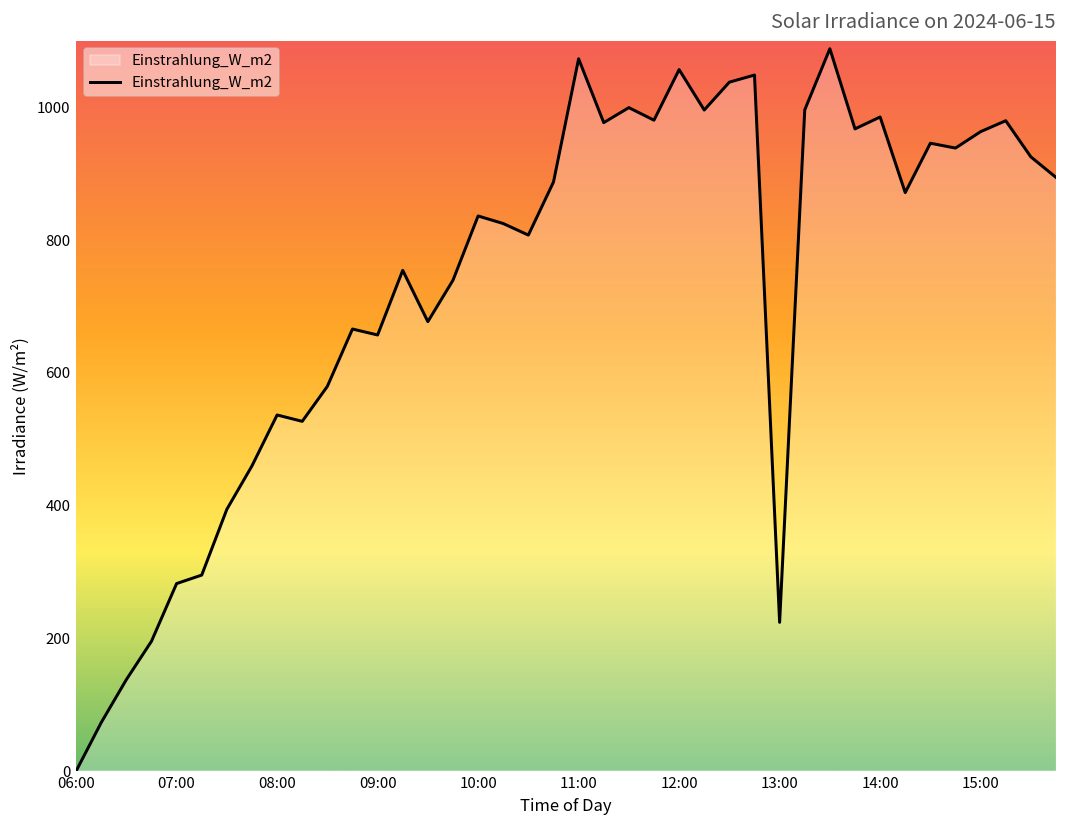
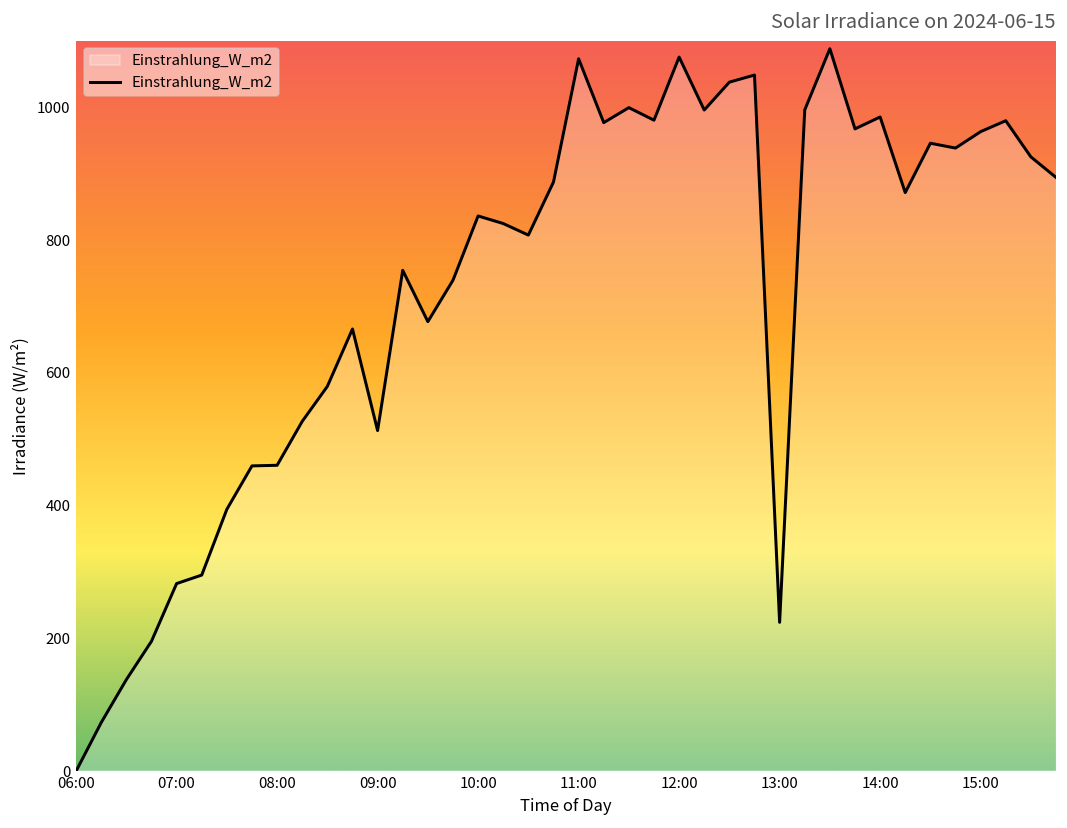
08:00: 540 -> 460
09:00: 660 -> 510
12:00: 1060 -> 1080
